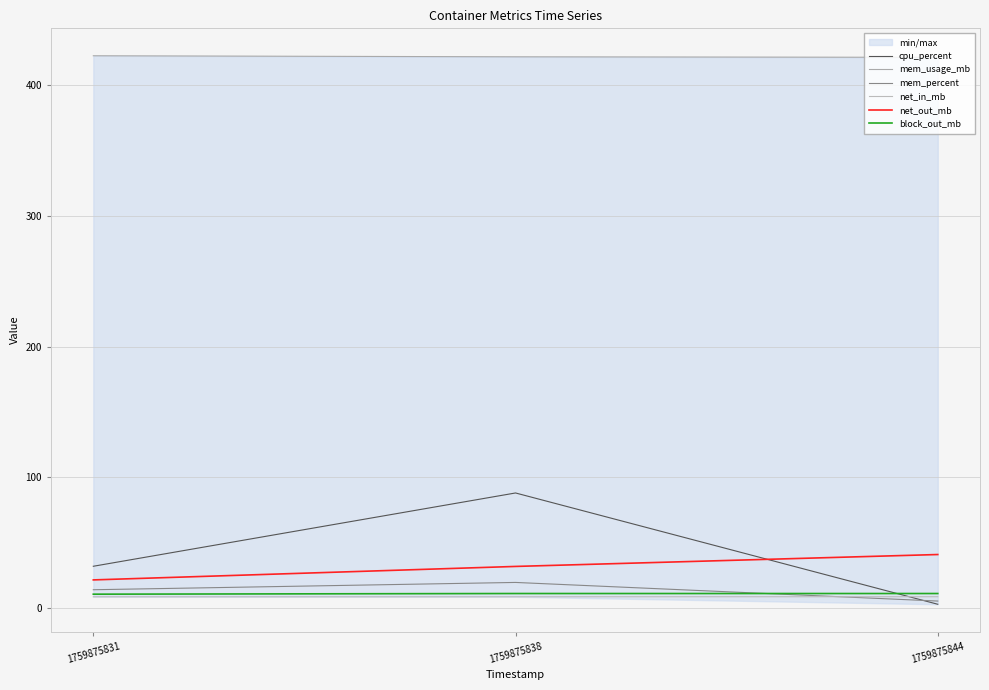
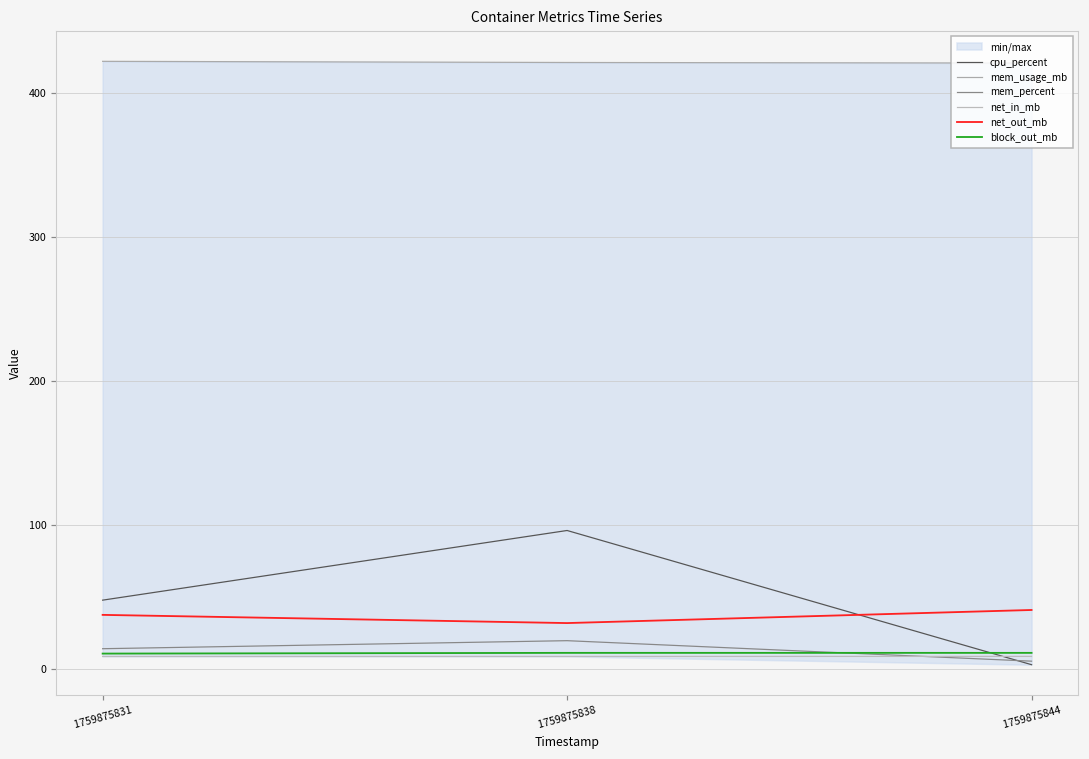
cpu_percent, 1759875831: 32 -> 48
net_out_mb, 1759875831: 22 -> 38
cpu_percent, 1759875838: 88 -> 96
